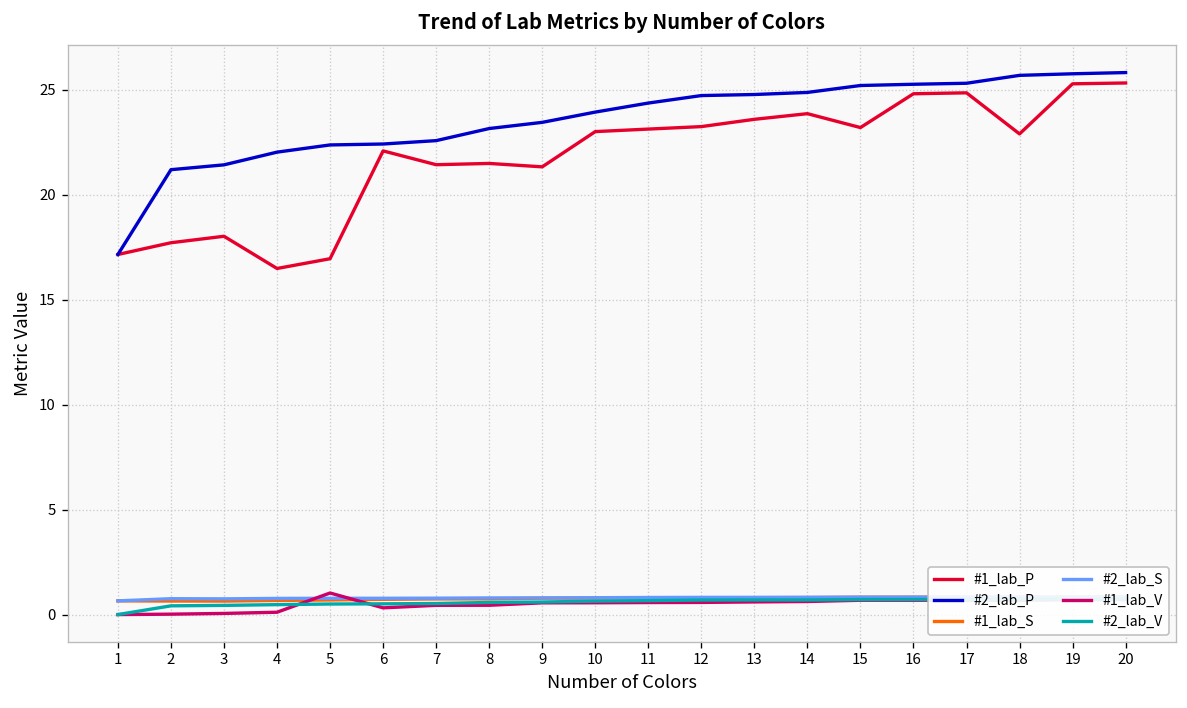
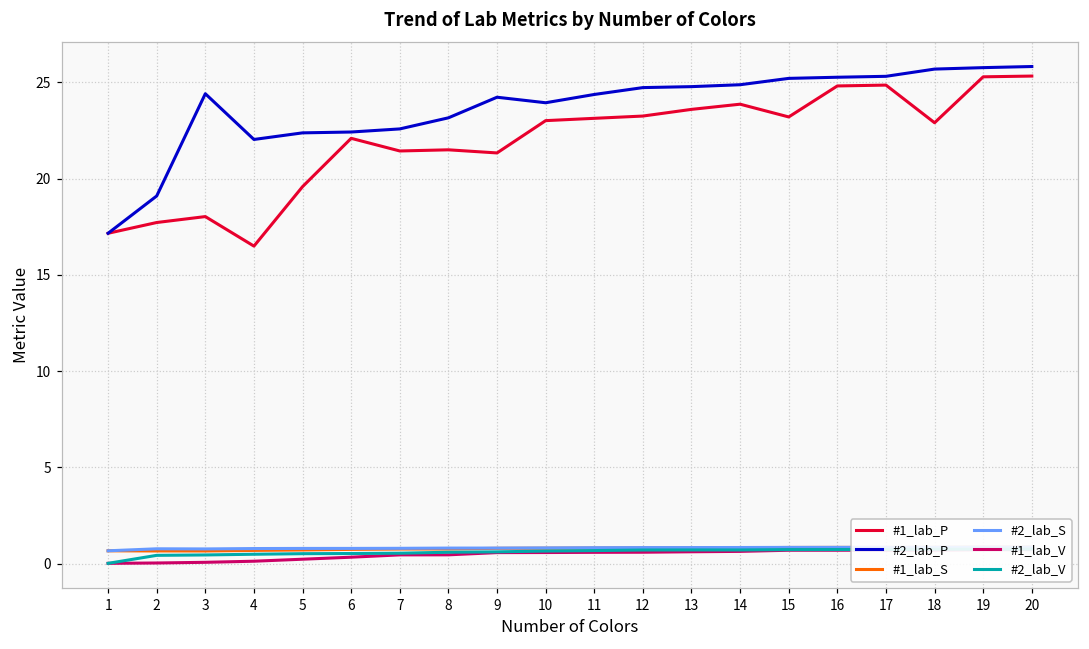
#2_lab_P, 2: 21.2 -> 19.1
#2_lab_P, 3: 21.4 -> 24.4
#1_lab_P, 5: 17.0 -> 19.6
#1_lab_V, 5: 1.0 -> 0.2
#2_lab_P, 9: 23.5 -> 24.2
